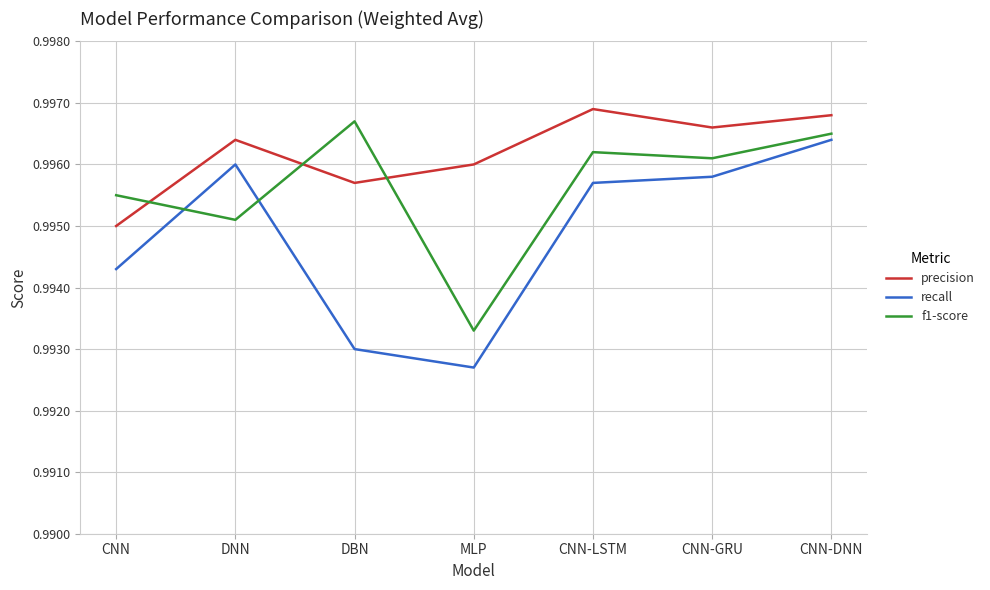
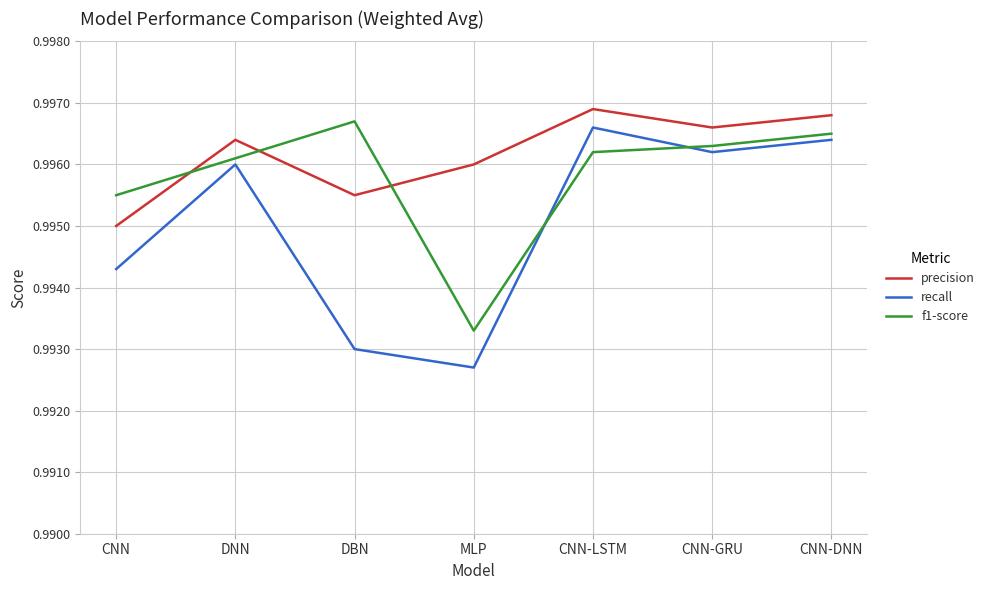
f1-score, DNN: 0.9951 -> 0.9961
precision, DBN: 0.9957 -> 0.9955
recall, CNN-LSTM: 0.9957 -> 0.9966
recall, CNN-GRU: 0.9958 -> 0.9962
f1-score, CNN-GRU: 0.9961 -> 0.9963
